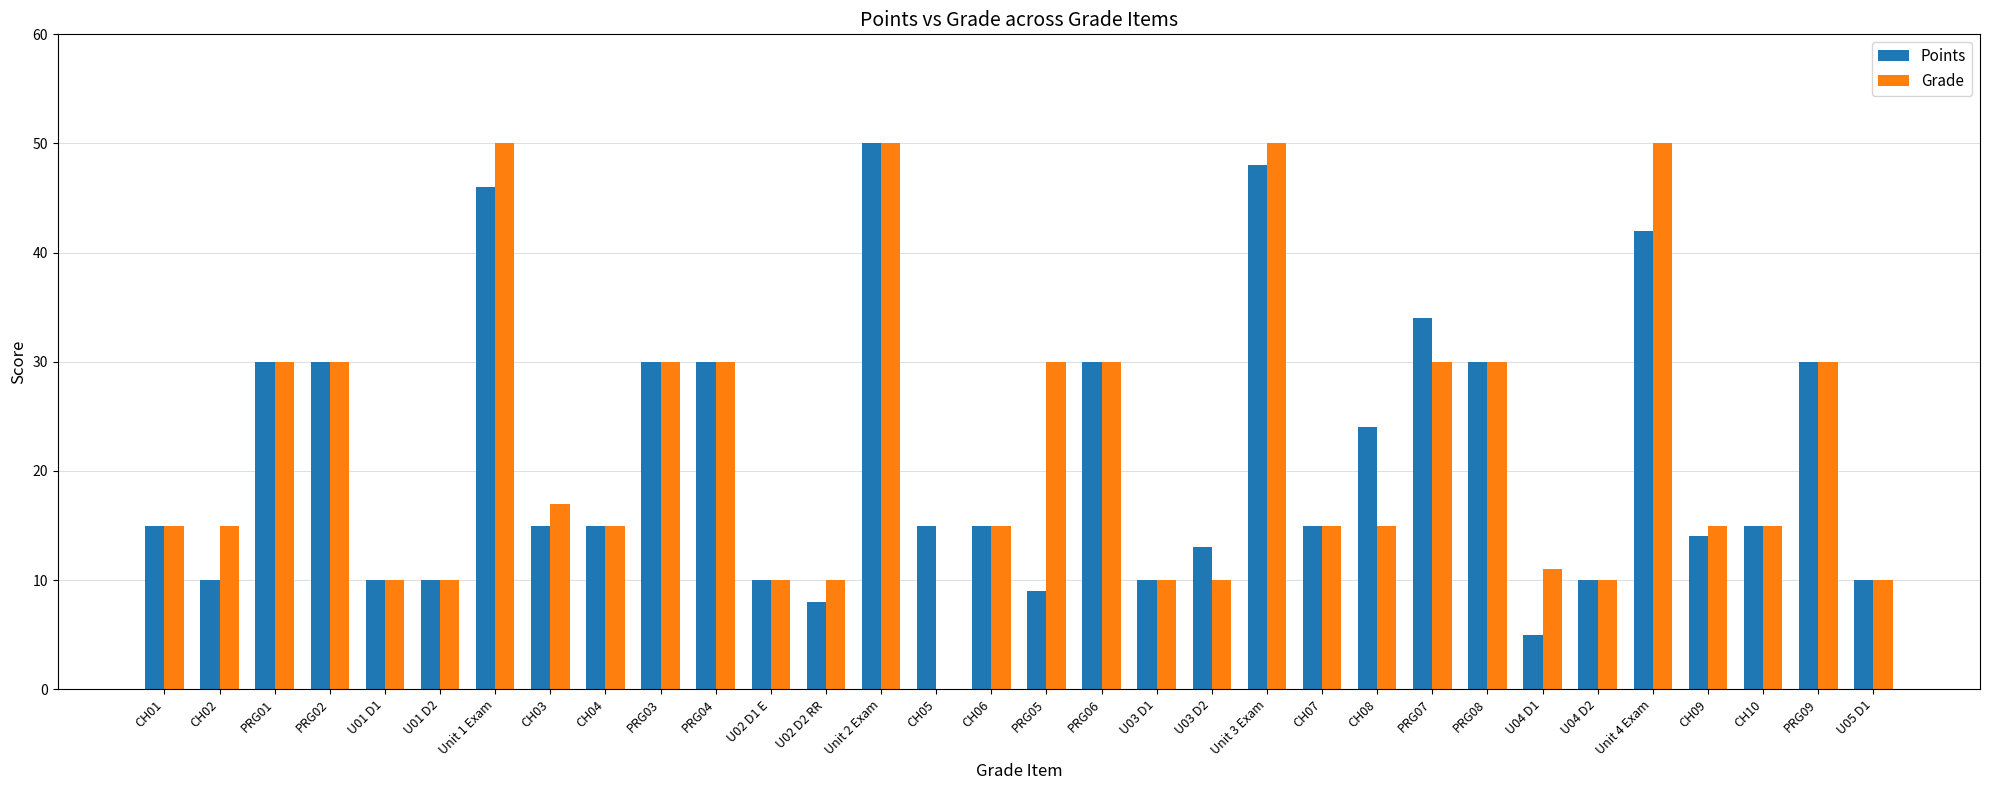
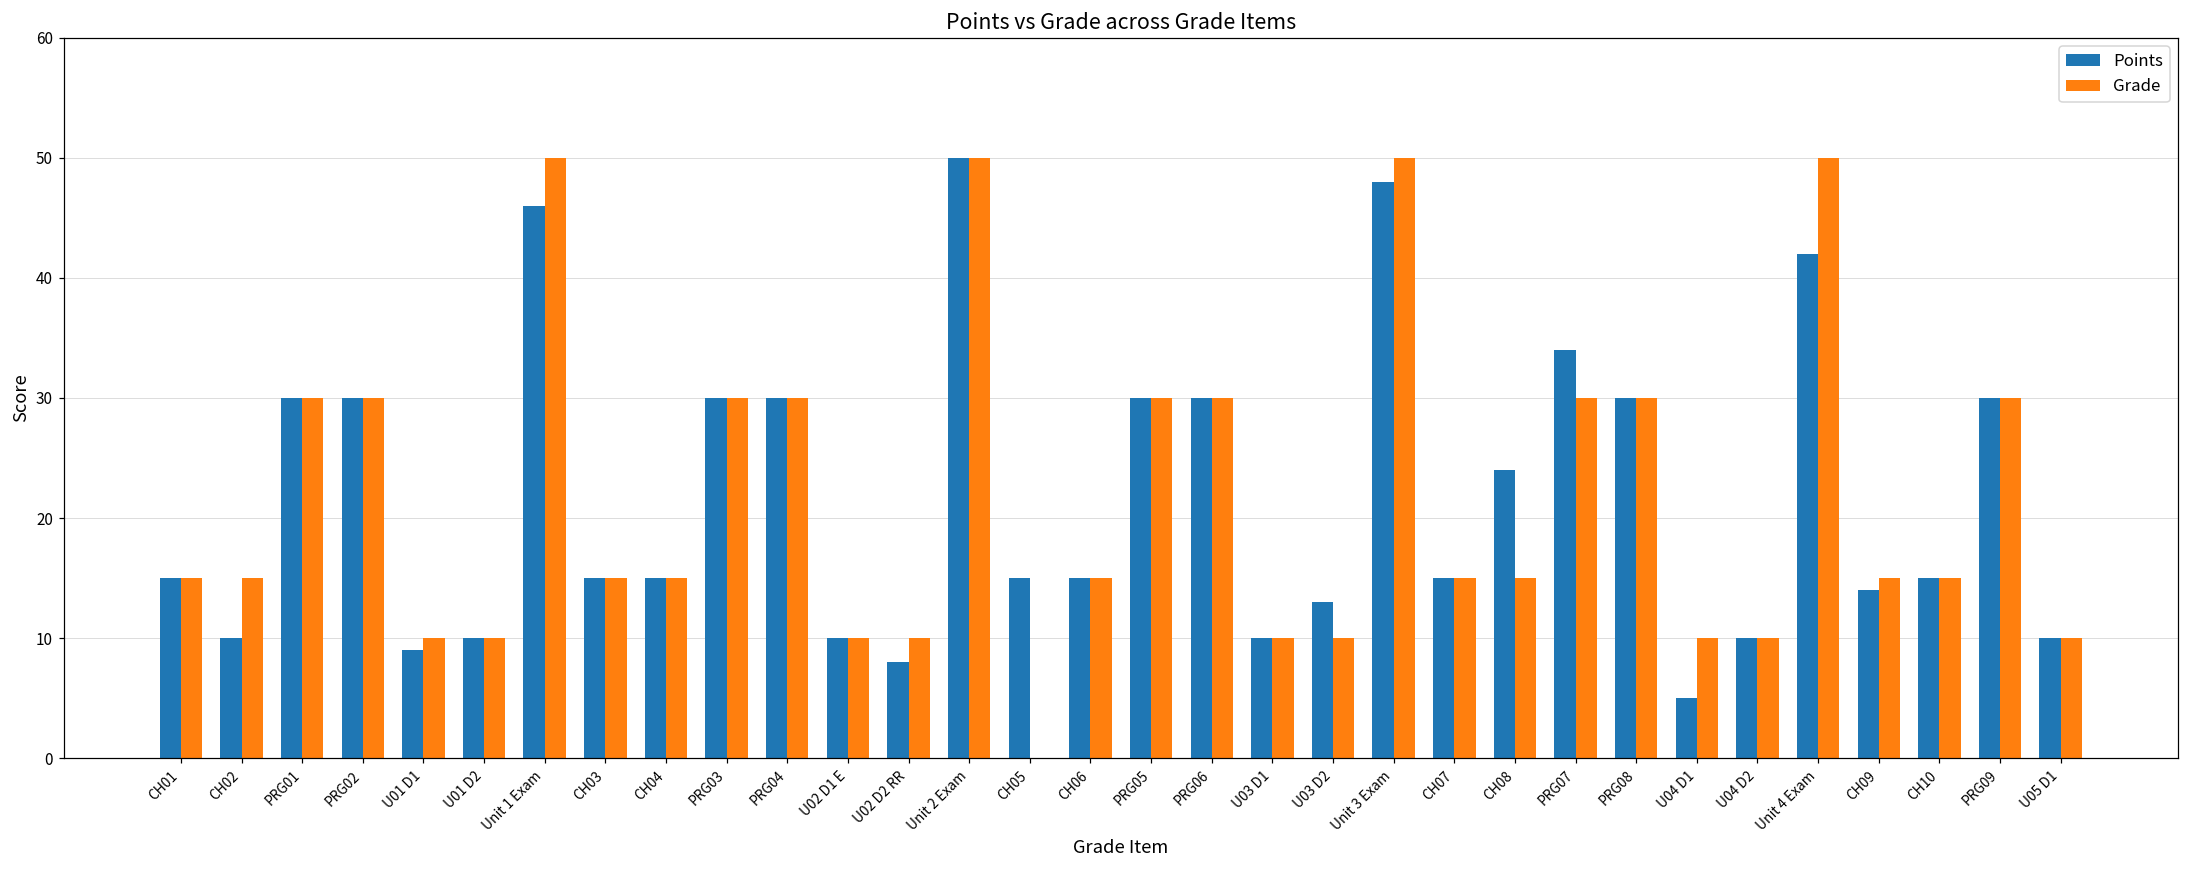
Points, U01 D1: 10 -> 9
Grade, CH03: 17 -> 15
Points, PRG05: 9 -> 30
Grade, U04 D1: 11 -> 10
